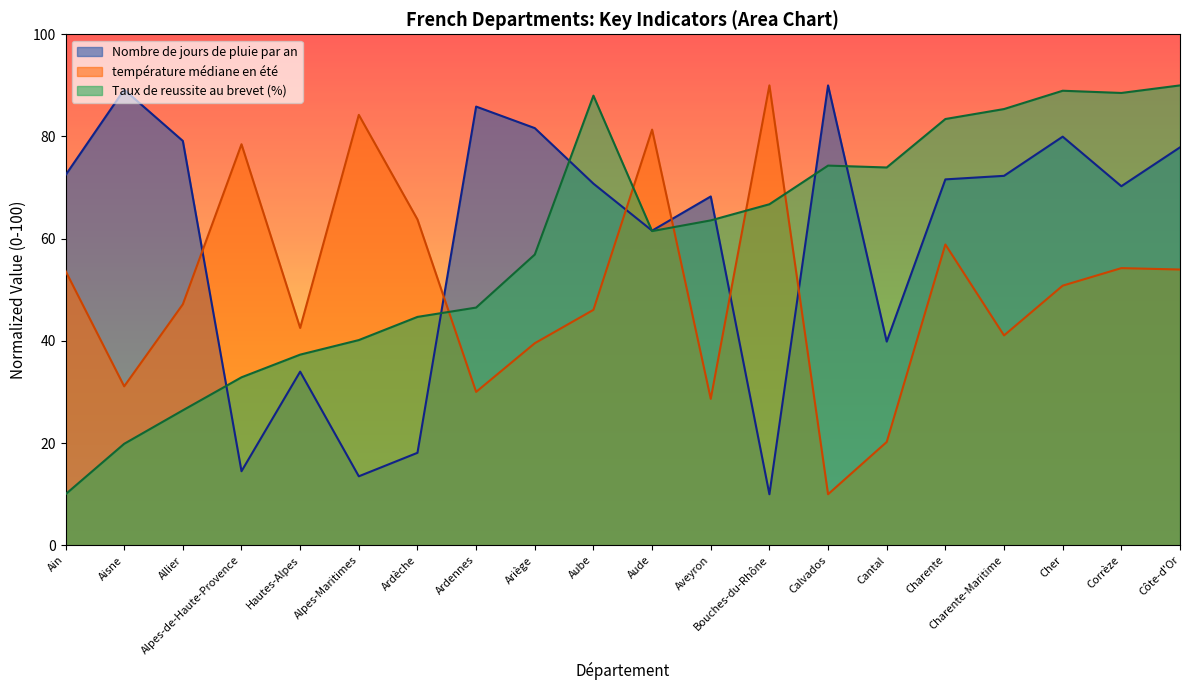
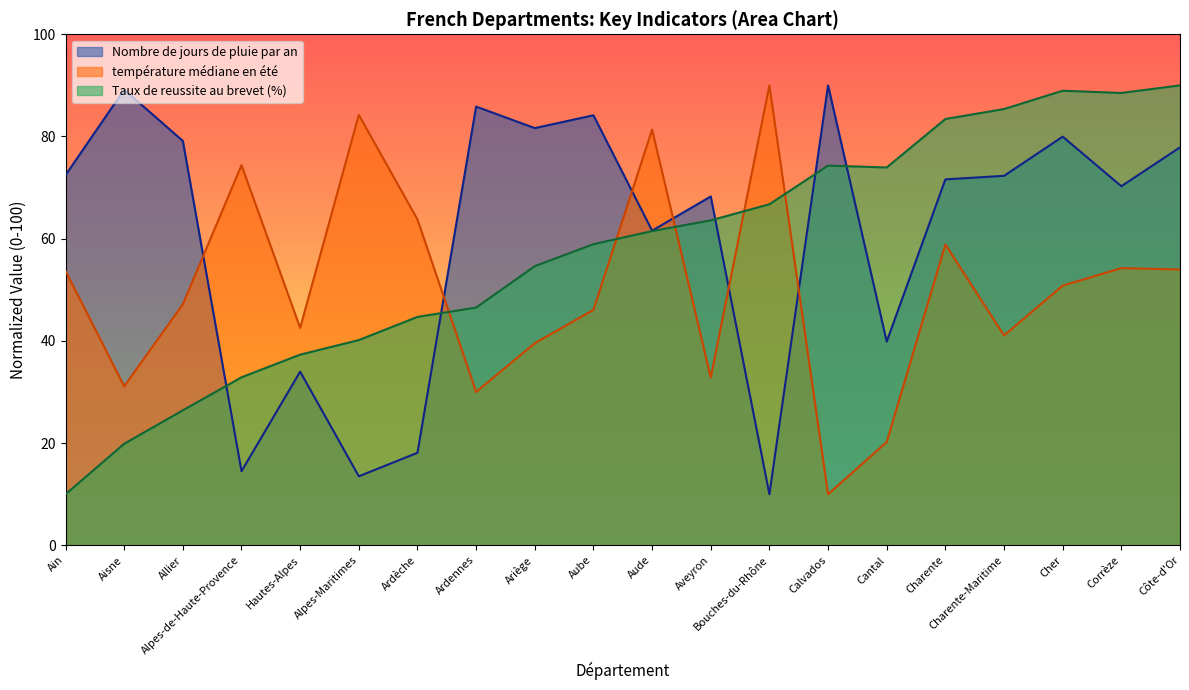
température médiane en été, Alpes-de-Haute-Provence: 78 -> 74
Taux de reussite au brevet (%), Ariège: 57 -> 55
Nombre de jours de pluie par an, Aube: 71 -> 84
Taux de reussite au brevet (%), Aube: 88 -> 59
température médiane en été, Aveyron: 29 -> 33
